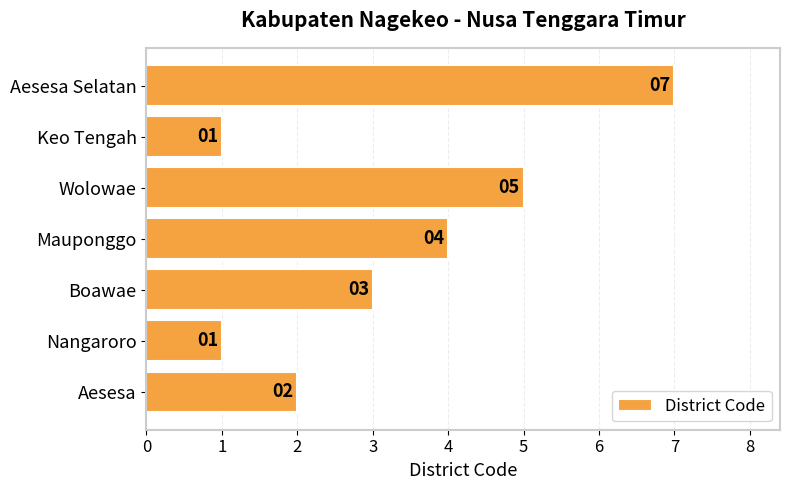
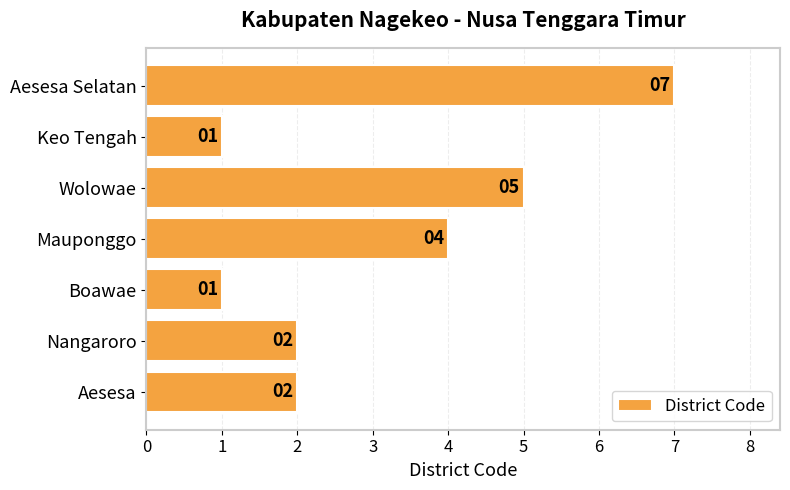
Boawae: 03 -> 01
Nangaroro: 01 -> 02
